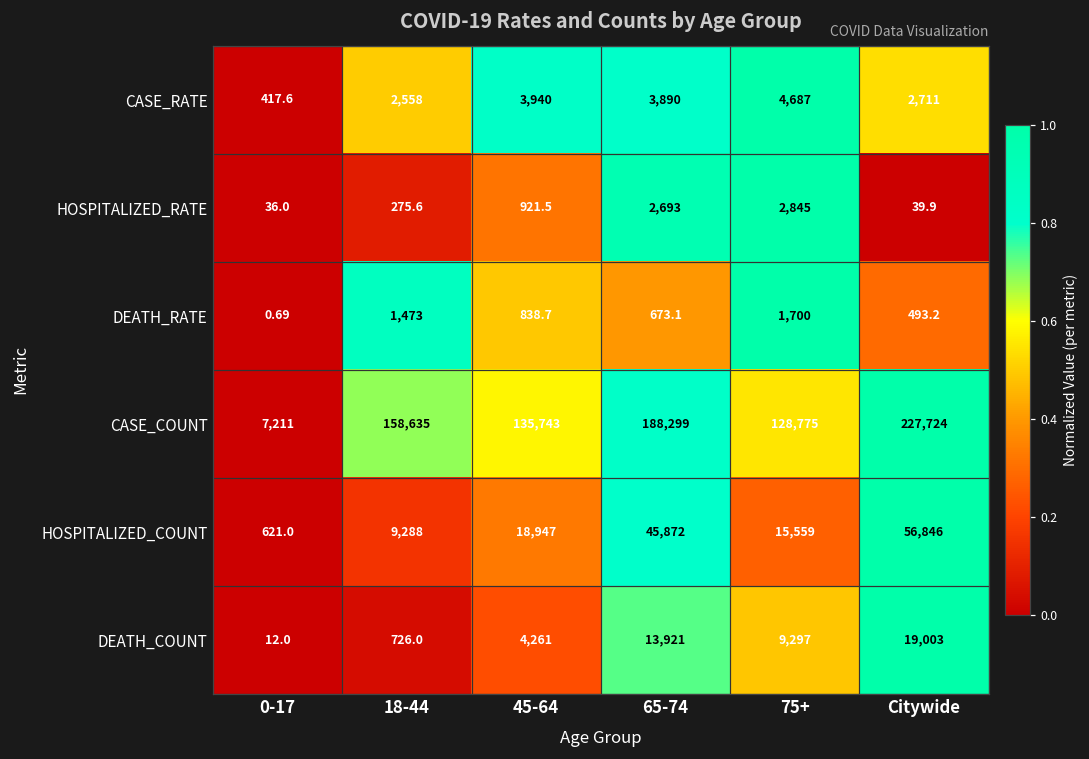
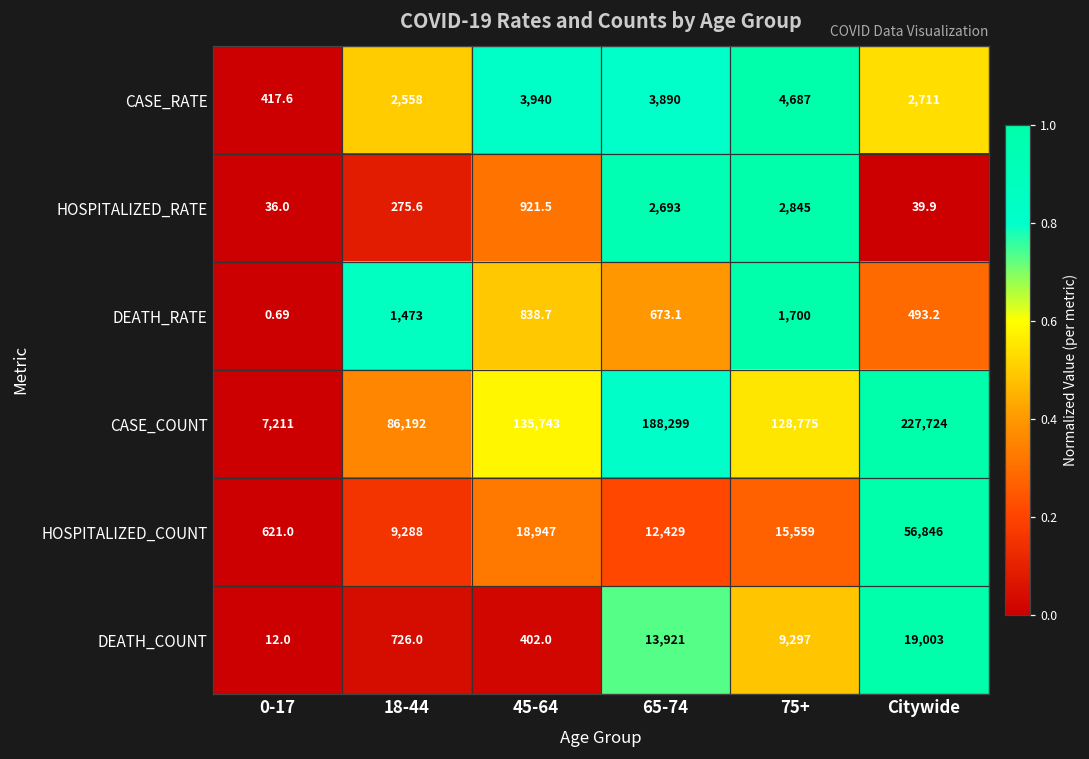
CASE_COUNT, 18-44: 158,635 -> 86,192
HOSPITALIZED_COUNT, 65-74: 45,872 -> 12,429
DEATH_COUNT, 45-64: 4,261 -> 402.0
